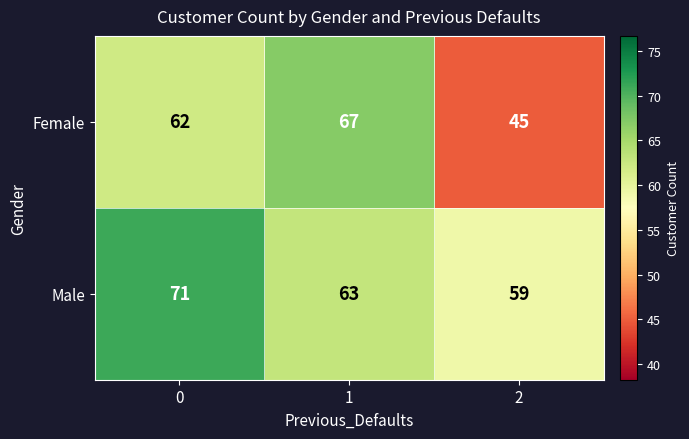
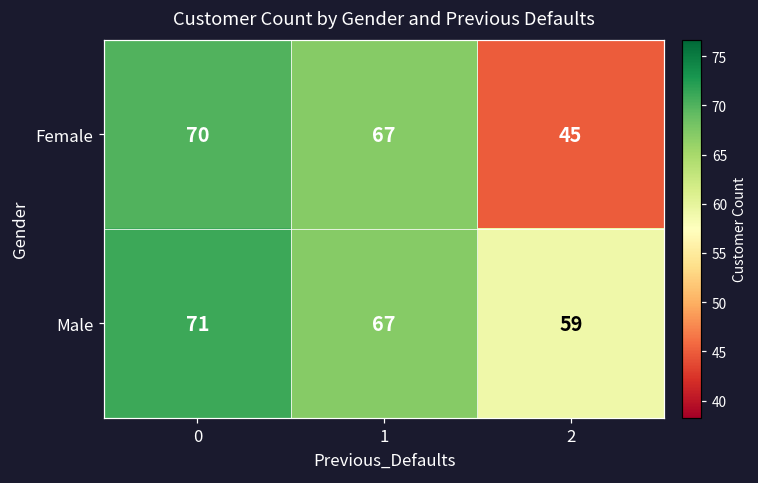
Female, 0: 62 -> 70
Male, 1: 63 -> 67
